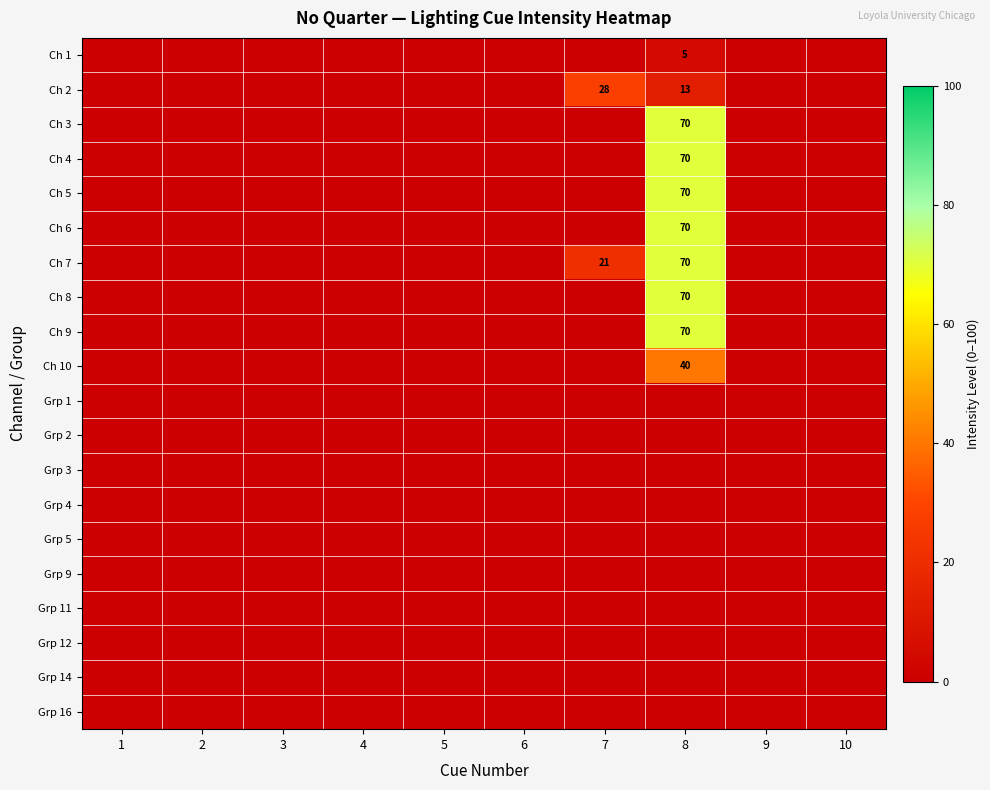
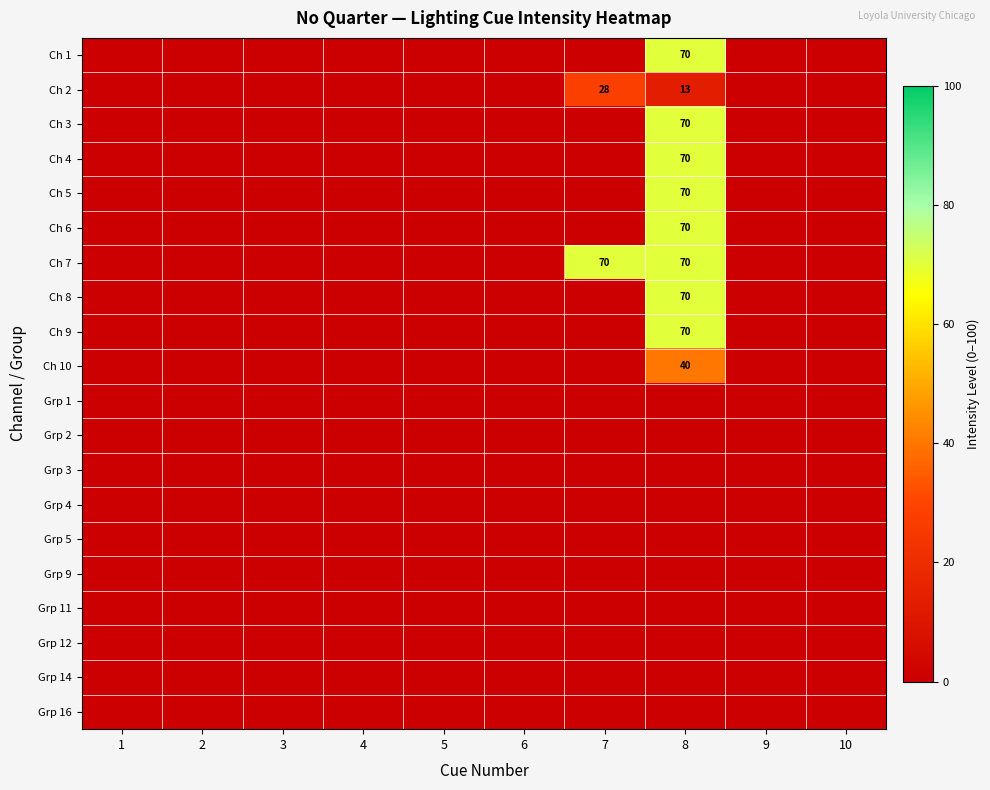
Ch 1, 8: 5 -> 70
Ch 7, 7: 21 -> 70
